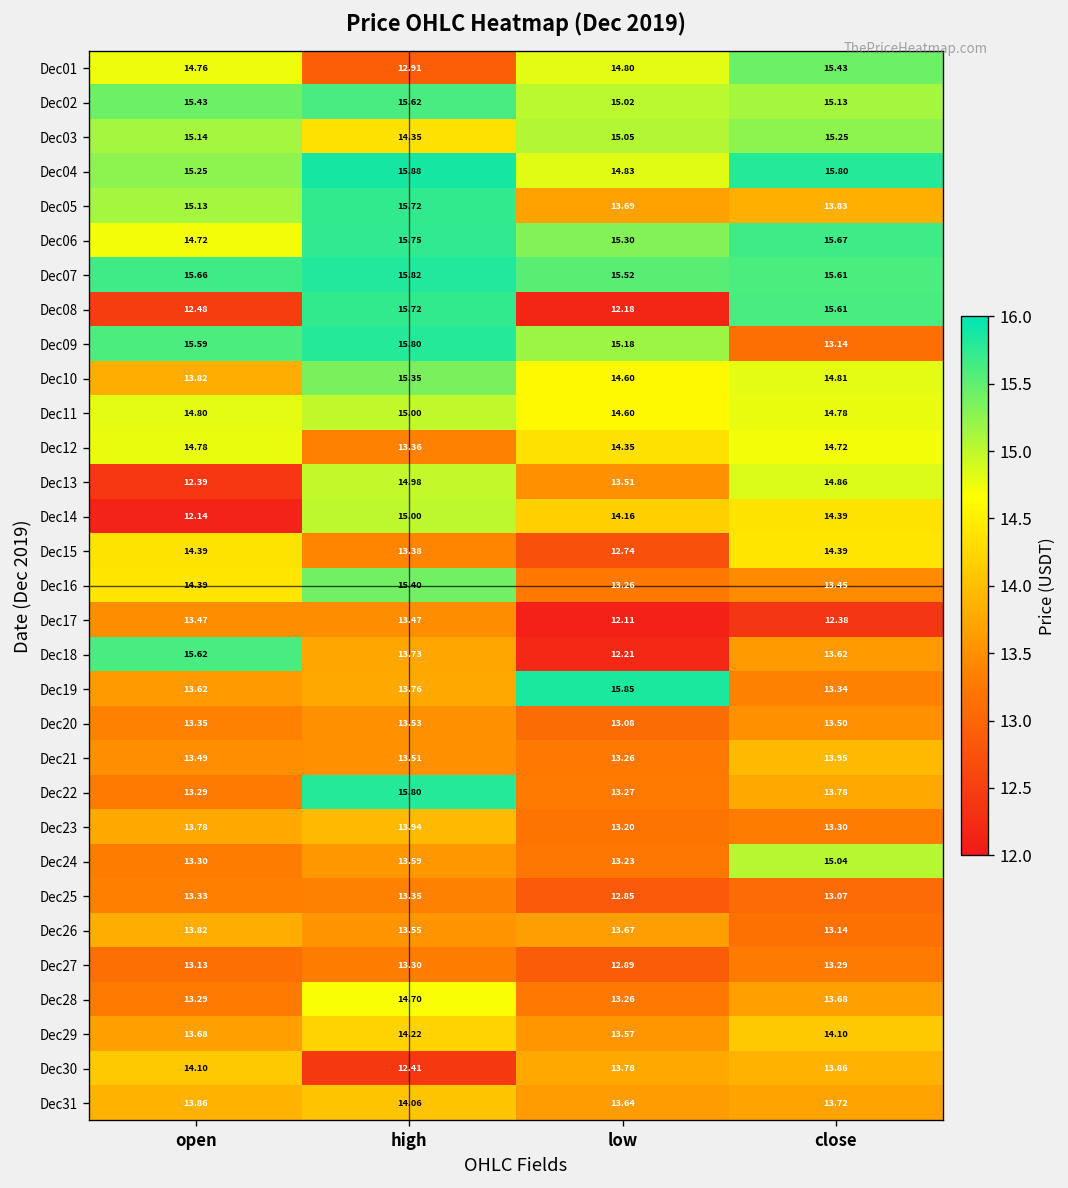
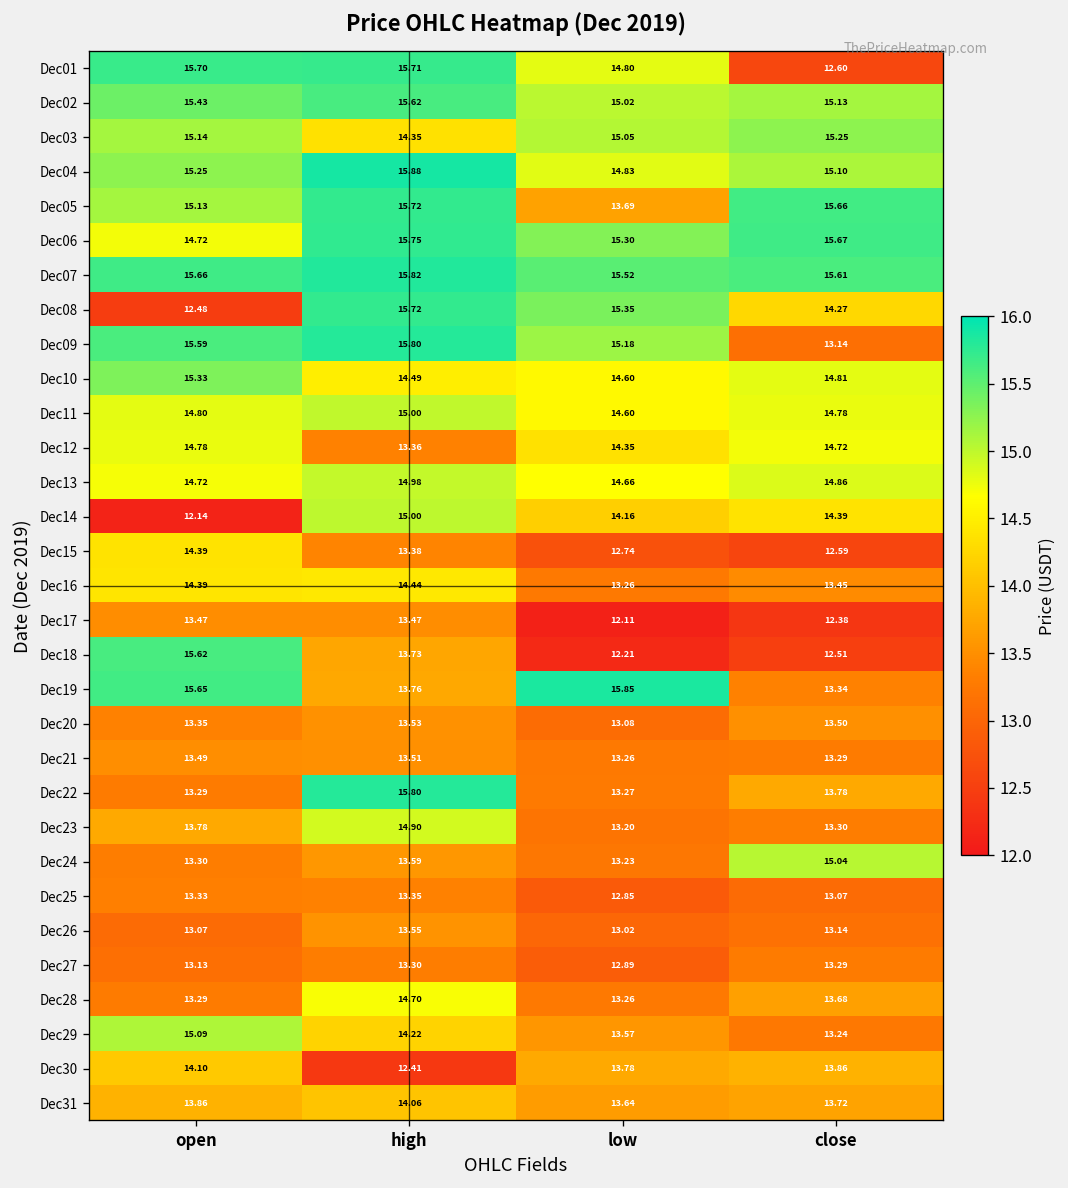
Dec01, open: 14.76 -> 15.70
Dec01, high: 12.91 -> 15.71
Dec01, close: 15.43 -> 12.60
Dec04, close: 15.80 -> 15.10
Dec05, close: 13.83 -> 15.66
Dec08, low: 12.18 -> 15.35
Dec08, close: 15.61 -> 14.27
Dec10, open: 13.82 -> 15.33
Dec10, high: 15.35 -> 14.49
Dec13, open: 12.39 -> 14.72
Dec13, low: 13.51 -> 14.66
Dec15, close: 14.39 -> 12.59
Dec16, high: 15.40 -> 14.44
Dec18, close: 13.62 -> 12.51
Dec19, open: 13.62 -> 15.65
Dec21, close: 13.95 -> 13.29
Dec23, high: 13.94 -> 14.90
Dec26, open: 13.82 -> 13.07
Dec26, low: 13.67 -> 13.02
Dec29, open: 13.68 -> 15.09
Dec29, close: 14.10 -> 13.24
